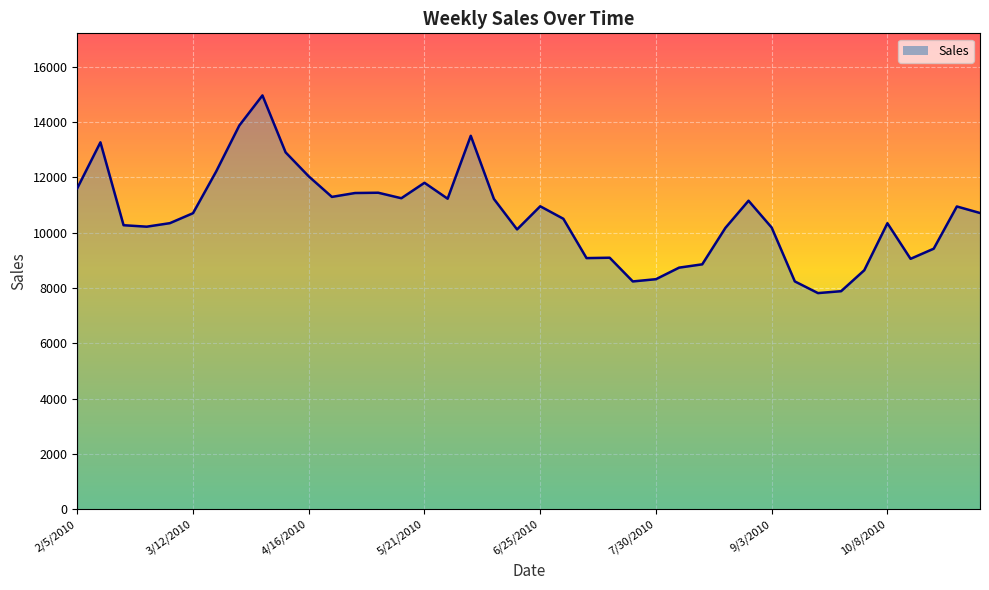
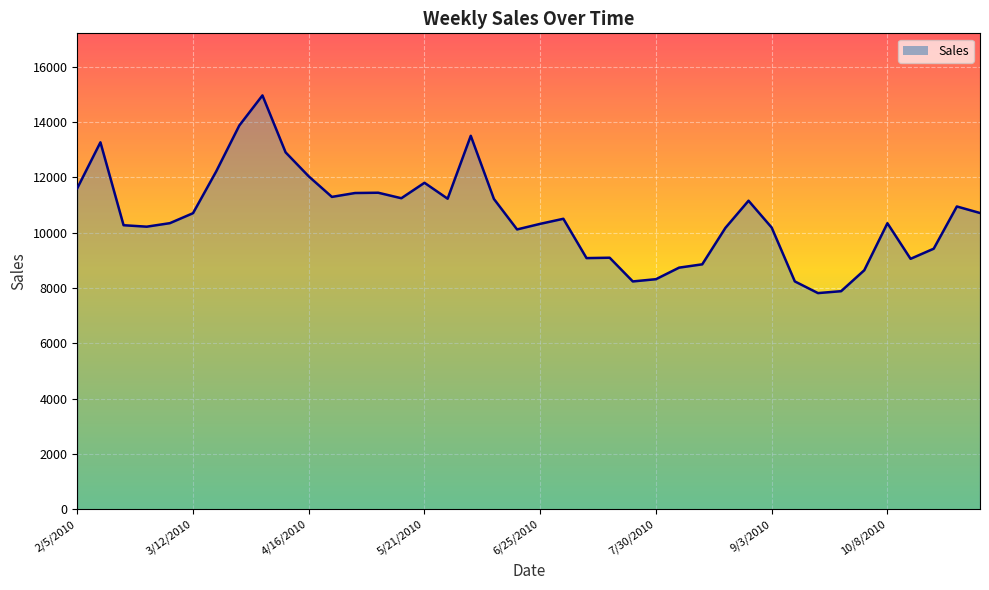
6/25/2010: 11000 -> 10300
